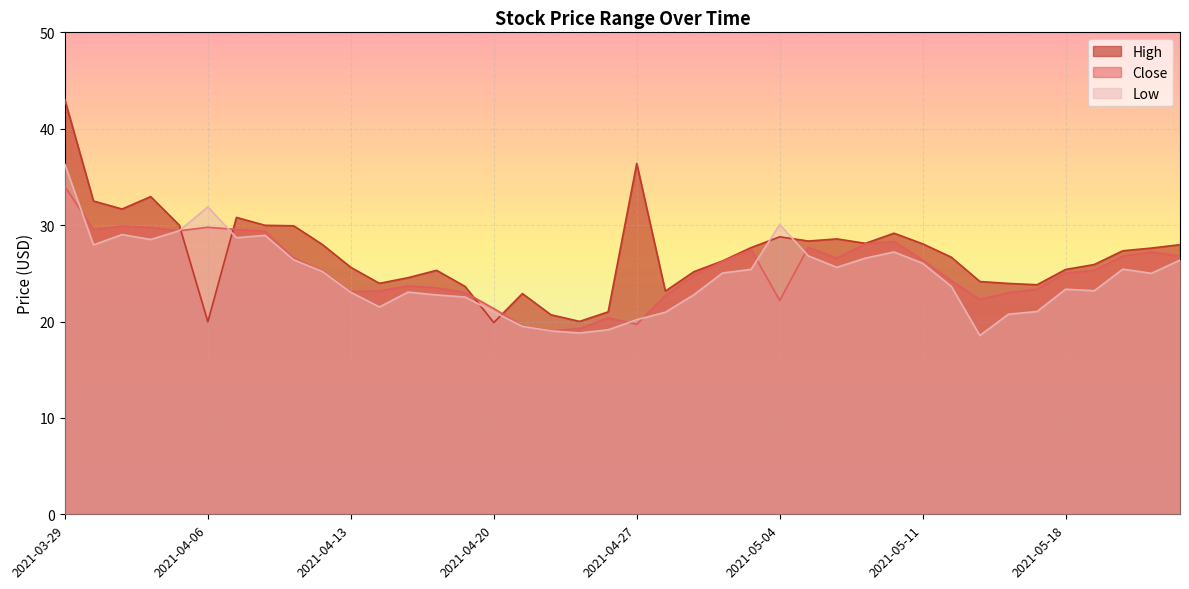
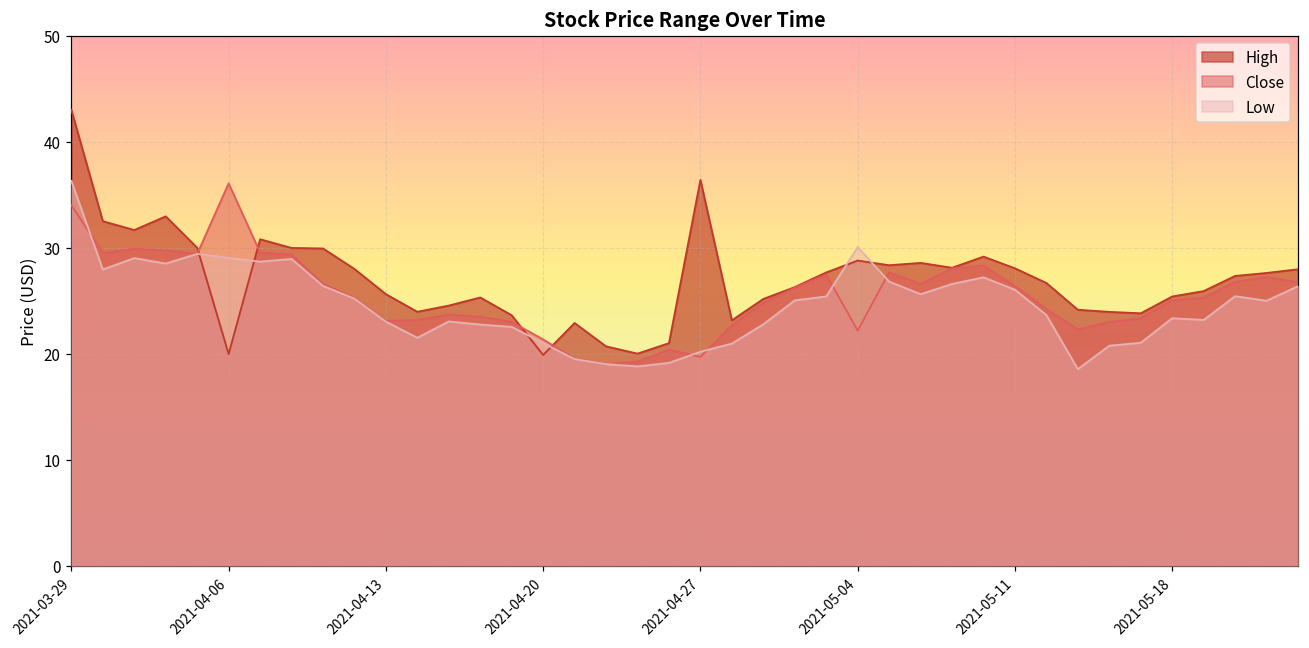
Close, 2021-04-06: 30 -> 36
Low, 2021-04-06: 32 -> 29
